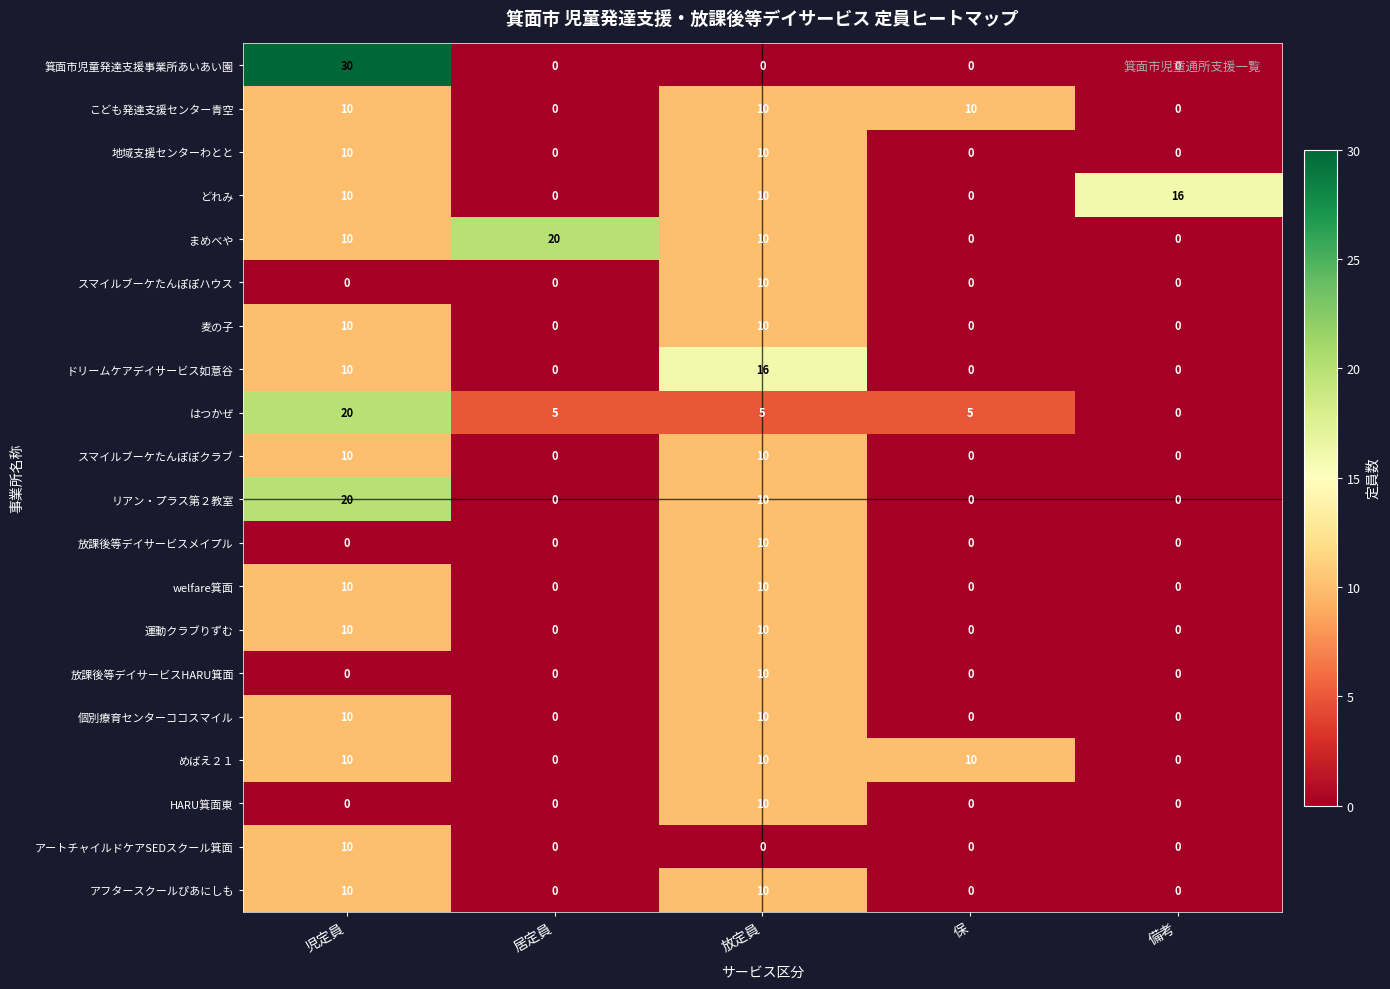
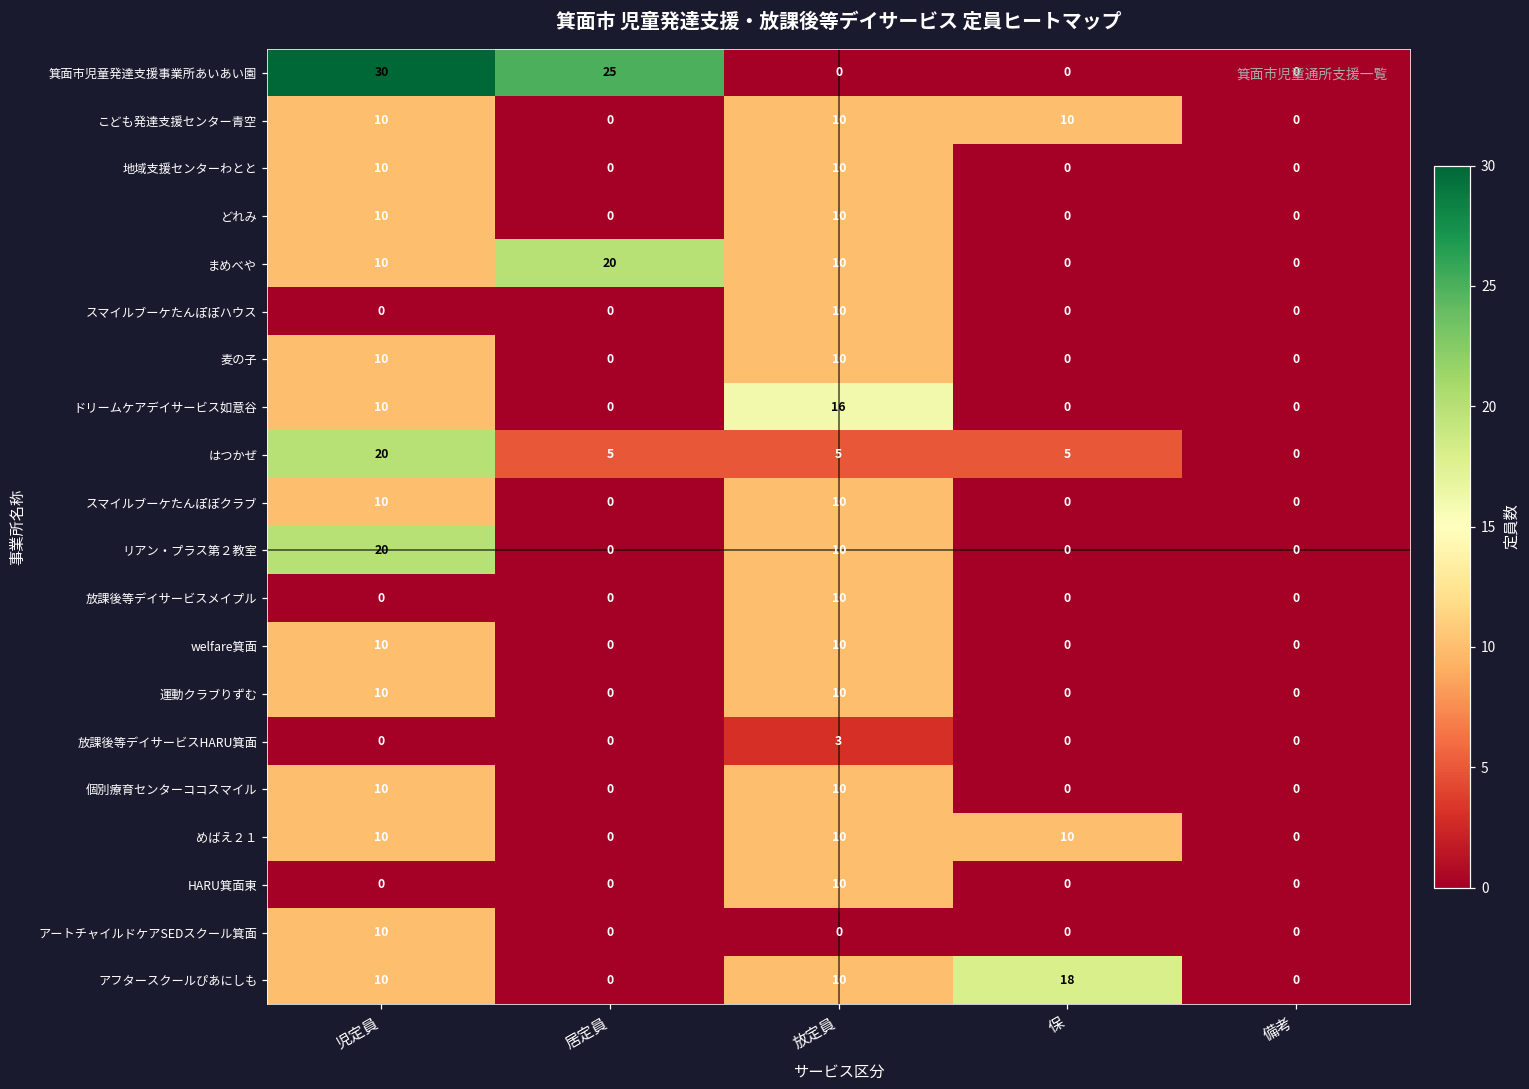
箕面市児童発達支援事業所あいあい園, 居定員: 0 -> 25
どれみ, 備考: 16 -> 0
放課後等デイサービスHARU箕面, 放定員: 10 -> 3
アフタースクールぴあにしも, 保: 0 -> 18
